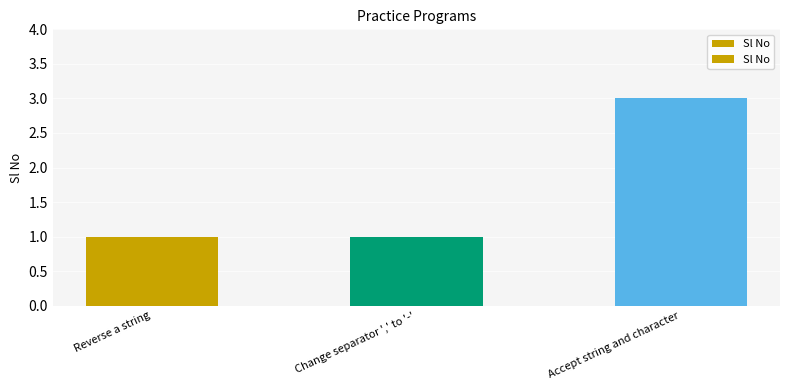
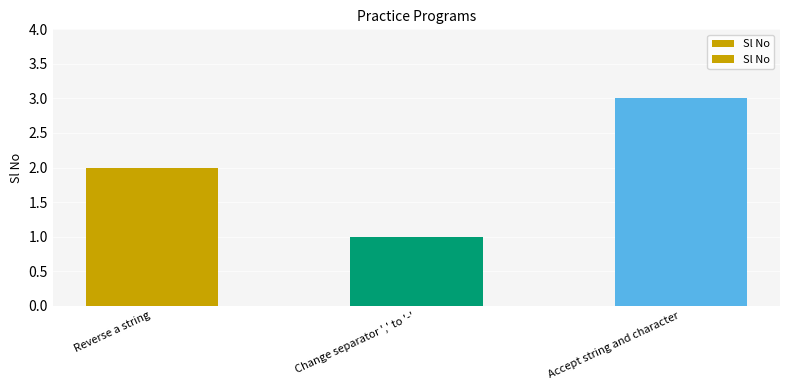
Reverse a string: 1 -> 2
